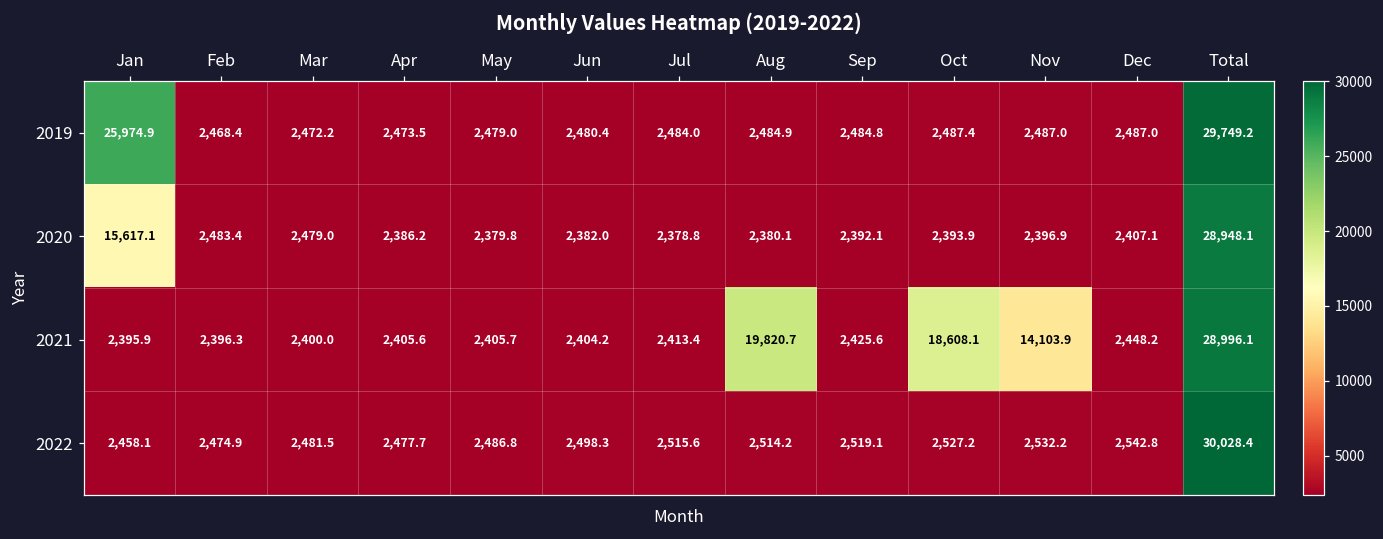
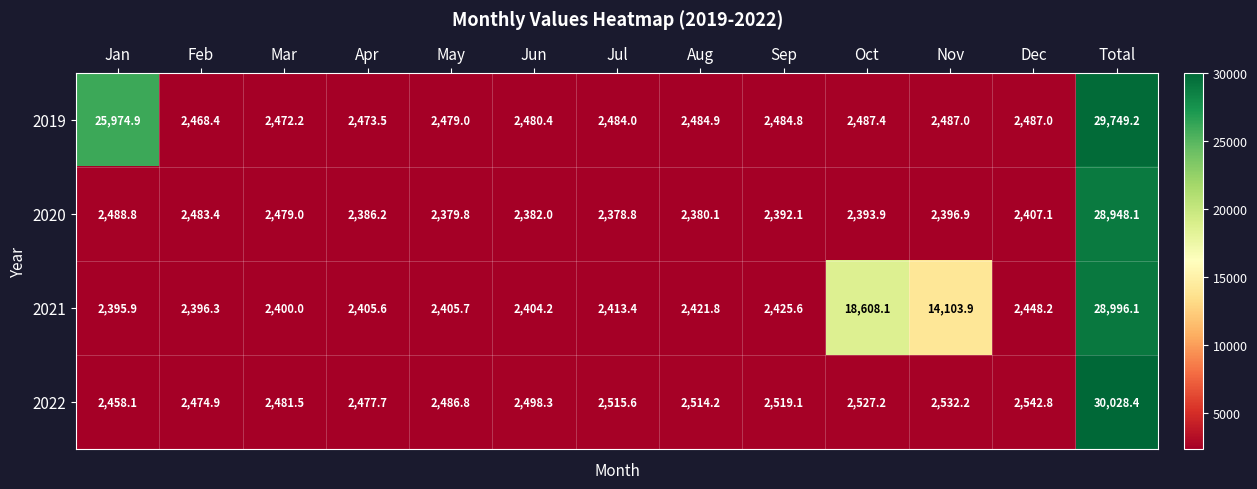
2020, Jan: 15,617.1 -> 2,488.8
2021, Aug: 19,820.7 -> 2,421.8
